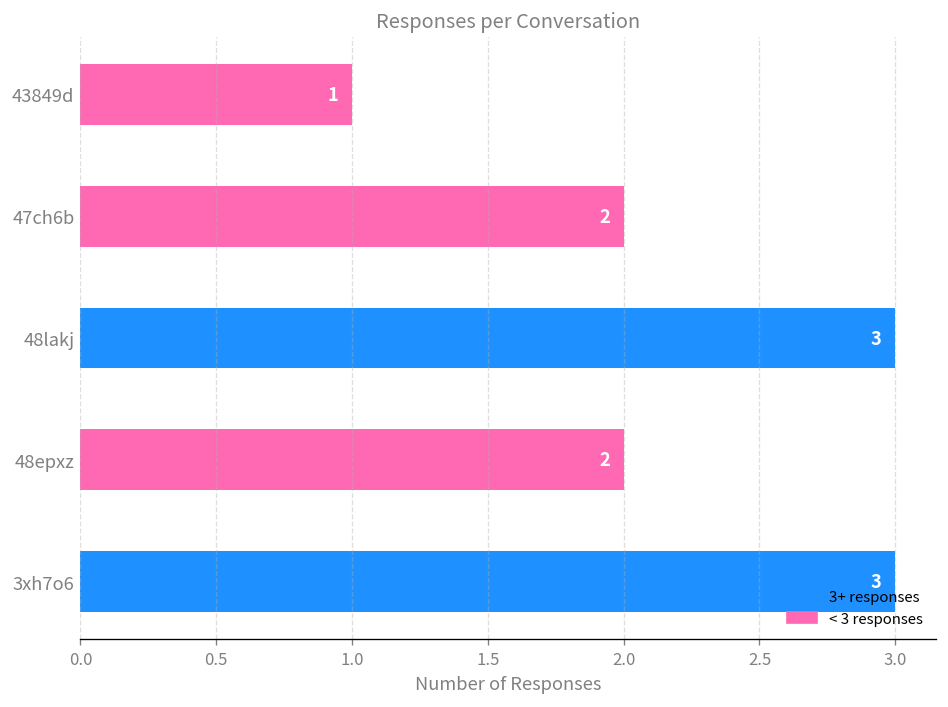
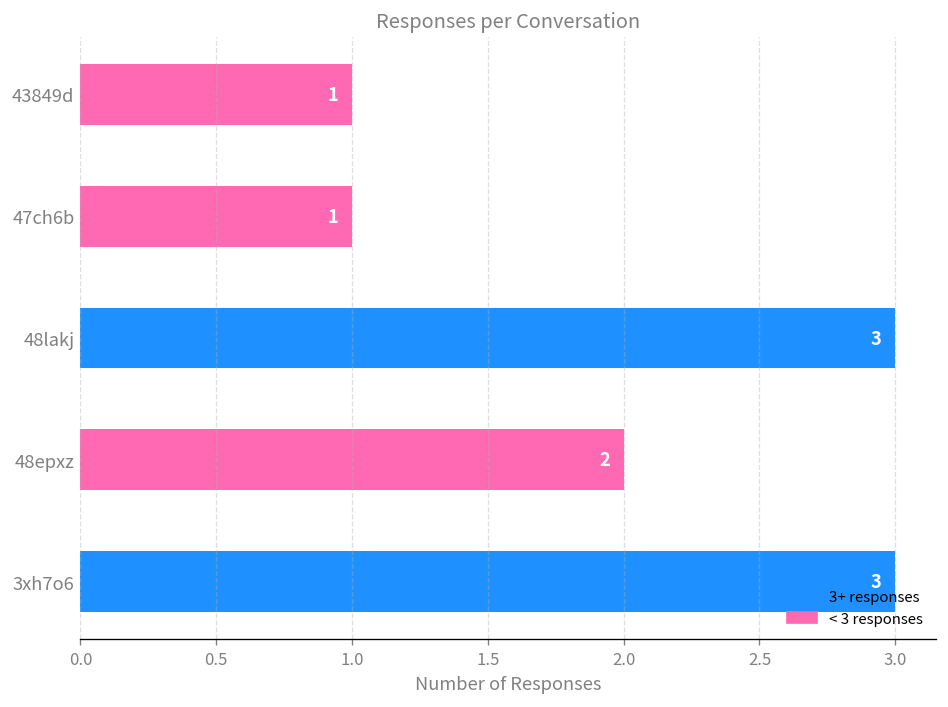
47ch6b: 2 -> 1
